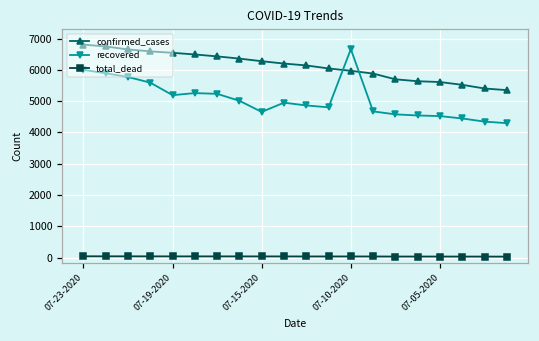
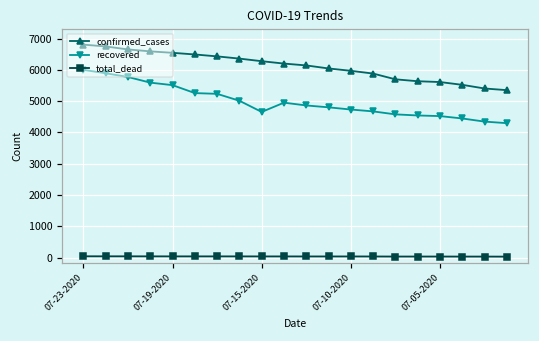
recovered, 07-19-2020: 5200 -> 5500
recovered, 07-10-2020: 6700 -> 4700
